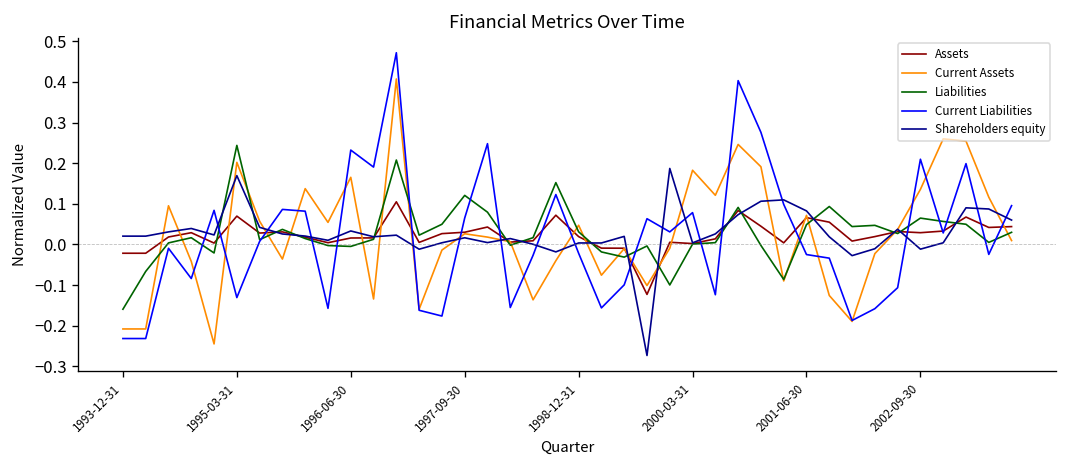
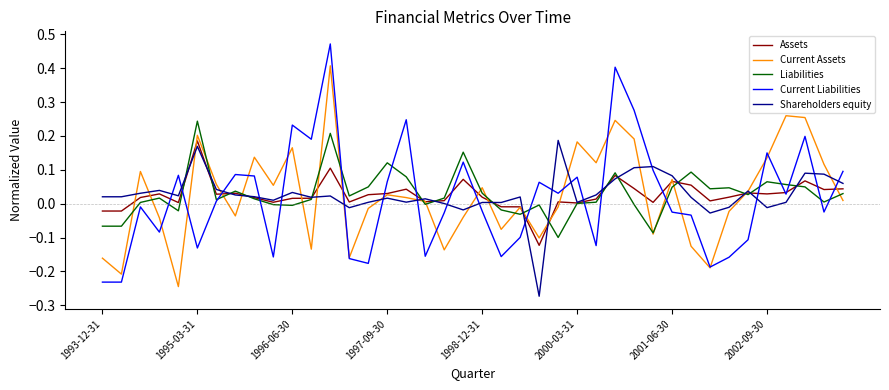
Current Assets, 1993-12-31: -0.21 -> -0.16
Liabilities, 1993-12-31: -0.16 -> -0.07
Assets, 1995-03-31: 0.07 -> 0.19
Current Liabilities, 2002-09-30: 0.21 -> 0.15
